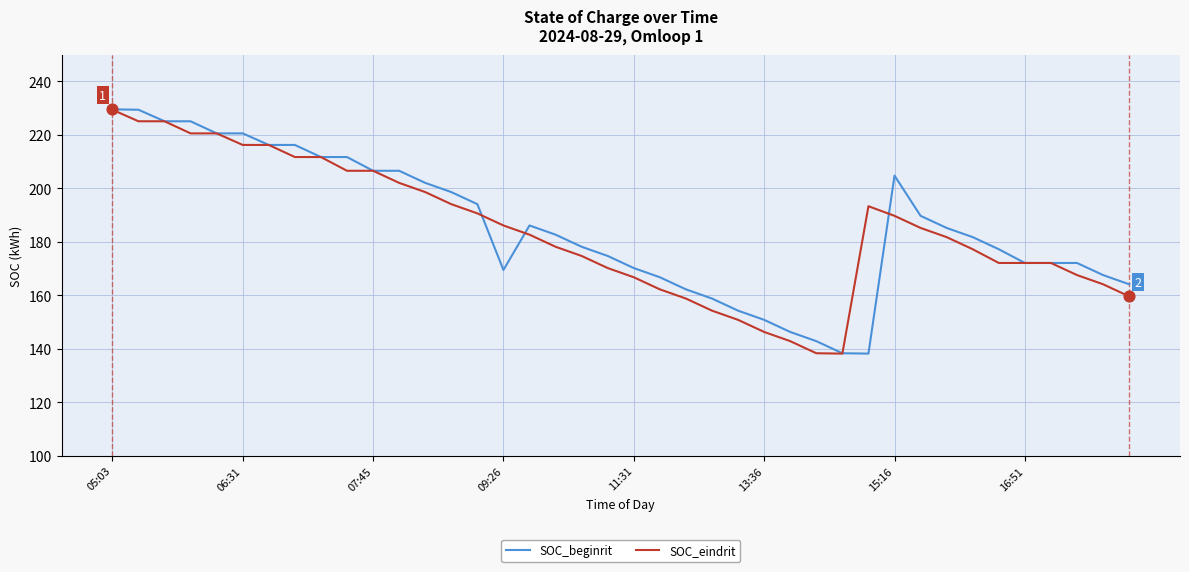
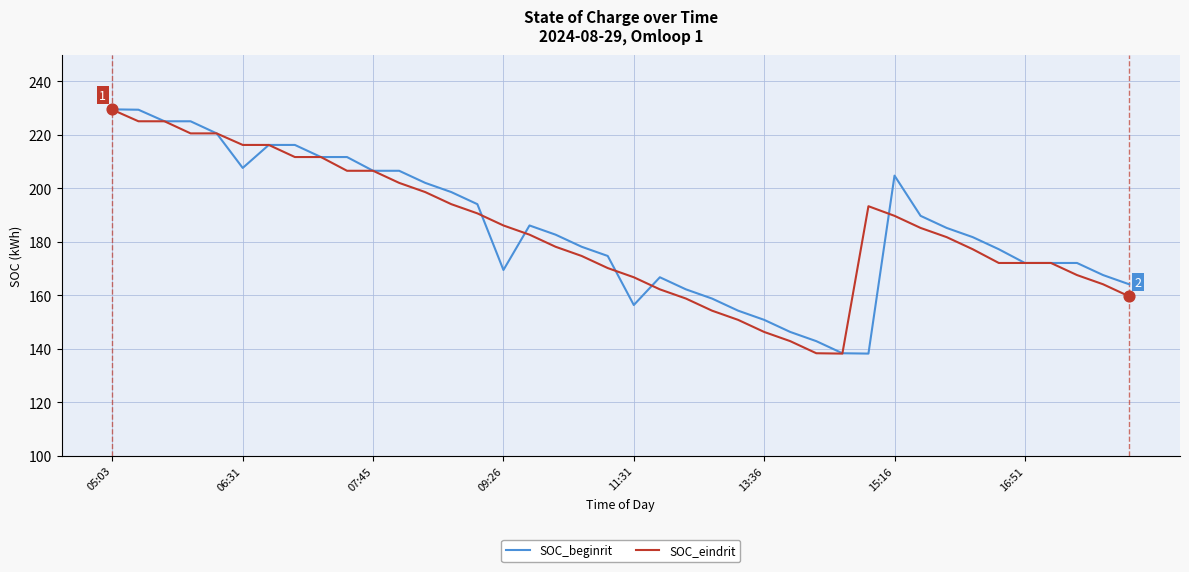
SOC_beginrit, 06:31: 221 -> 208
SOC_beginrit, 11:31: 170 -> 156
